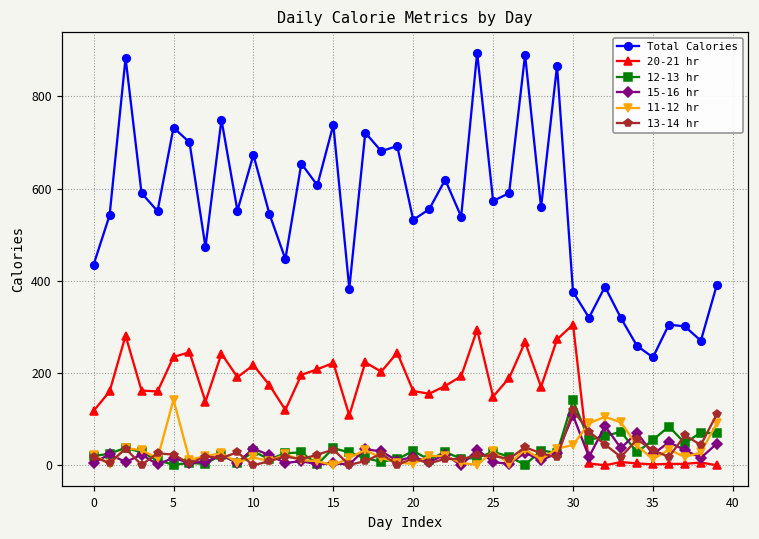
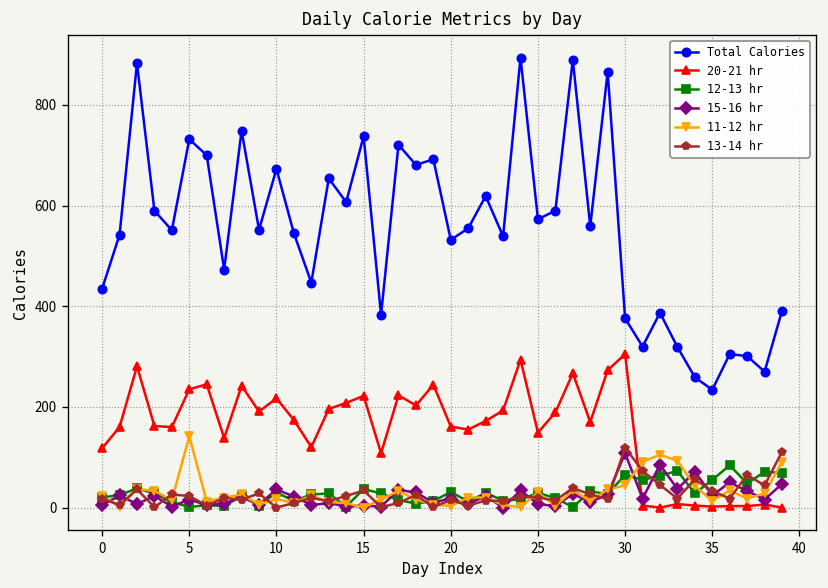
12-13 hr, 30: 140 -> 70
